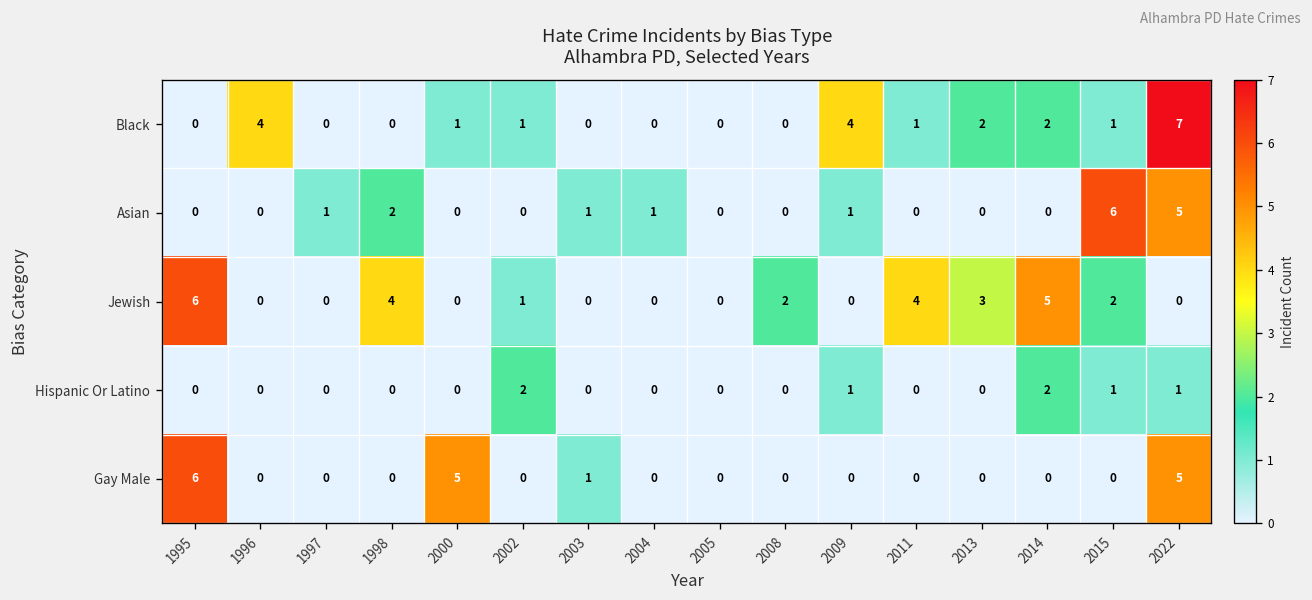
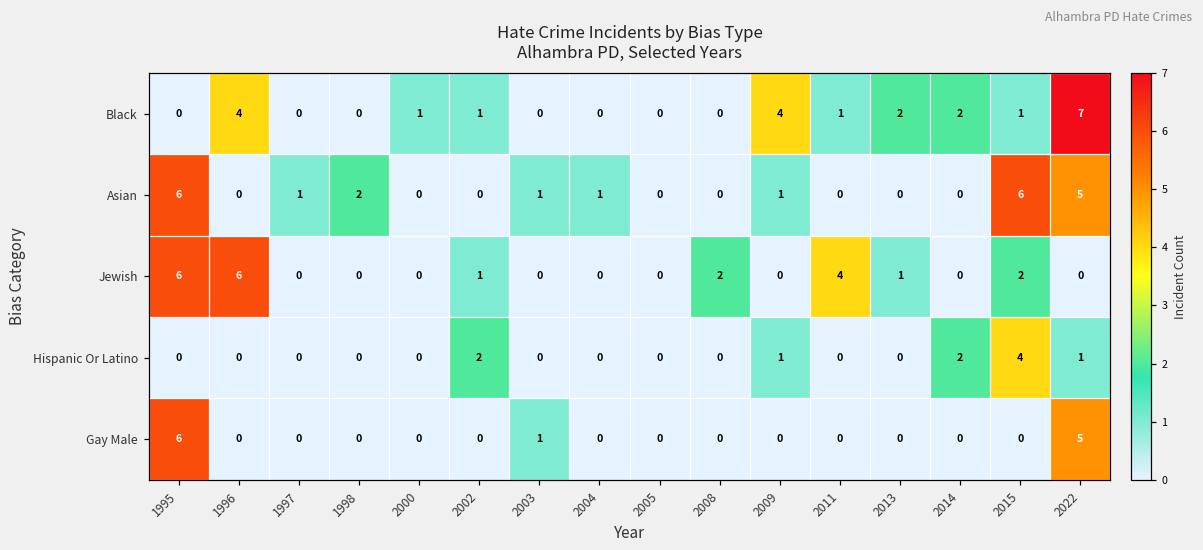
Asian, 1995: 0 -> 6
Jewish, 1996: 0 -> 6
Jewish, 1998: 4 -> 0
Jewish, 2013: 3 -> 1
Jewish, 2014: 5 -> 0
Hispanic Or Latino, 2015: 1 -> 4
Gay Male, 2000: 5 -> 0
